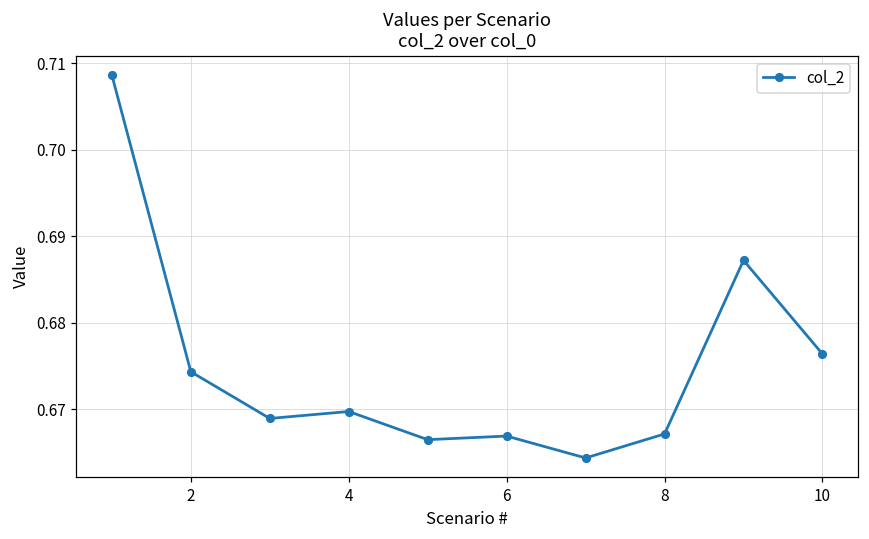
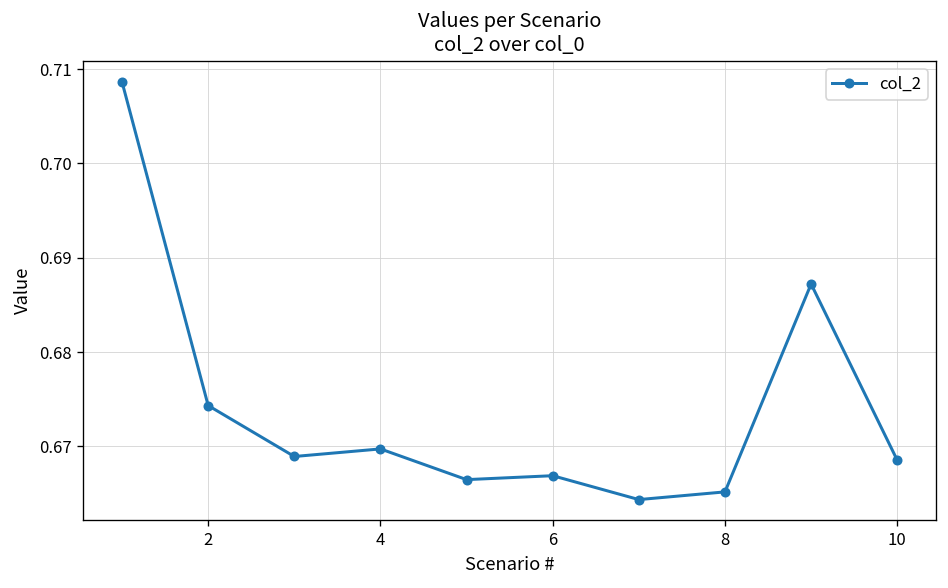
8: 0.667 -> 0.665
10: 0.676 -> 0.669
